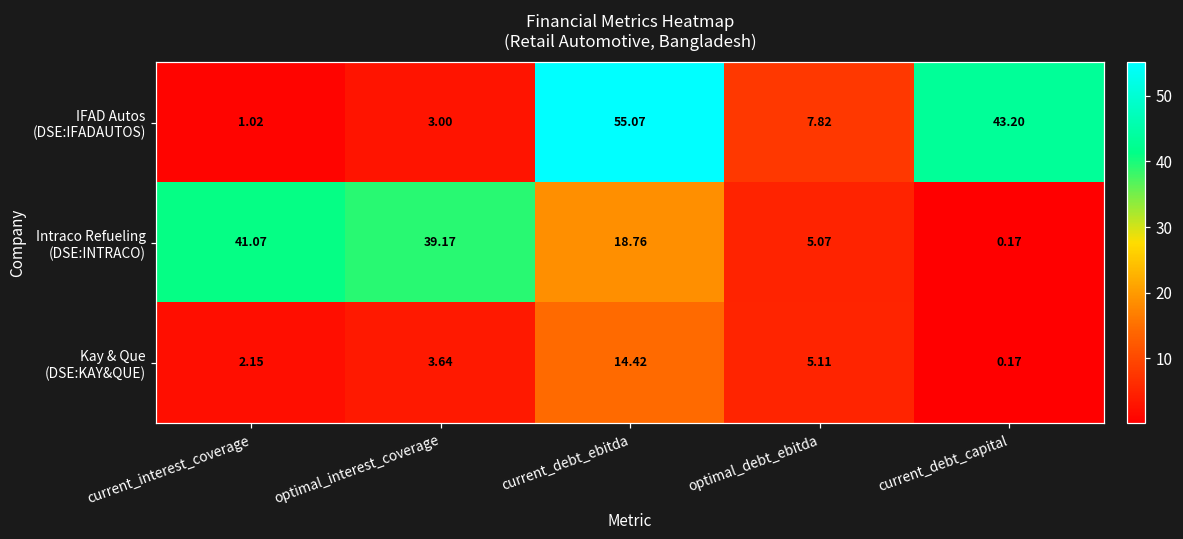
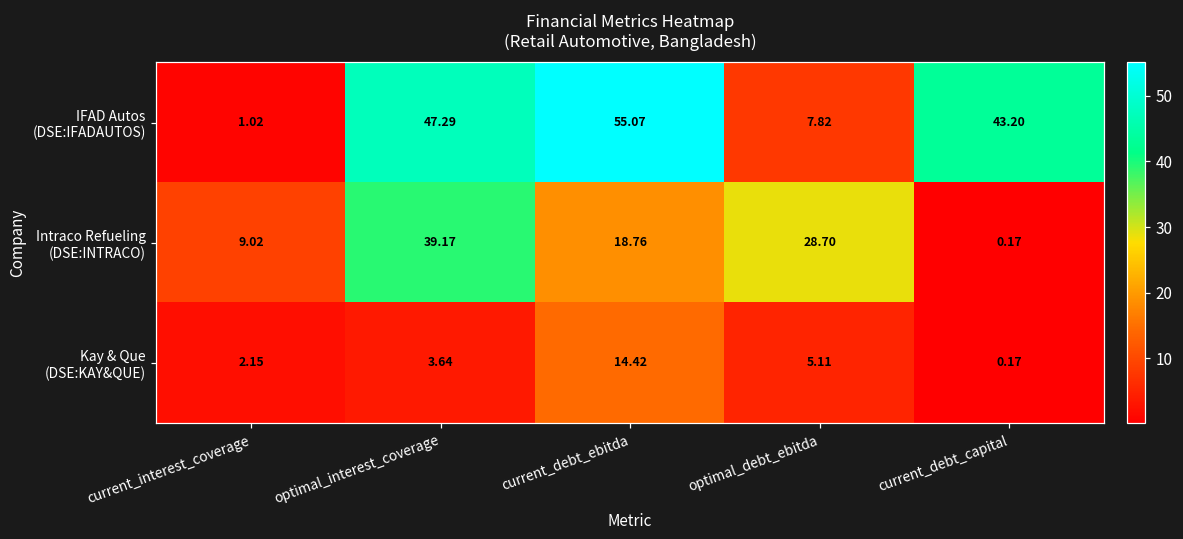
IFAD Autos (DSE:IFADAUTOS), optimal_interest_coverage: 3.00 -> 47.29
Intraco Refueling (DSE:INTRACO), current_interest_coverage: 41.07 -> 9.02
Intraco Refueling (DSE:INTRACO), optimal_debt_ebitda: 5.07 -> 28.70
